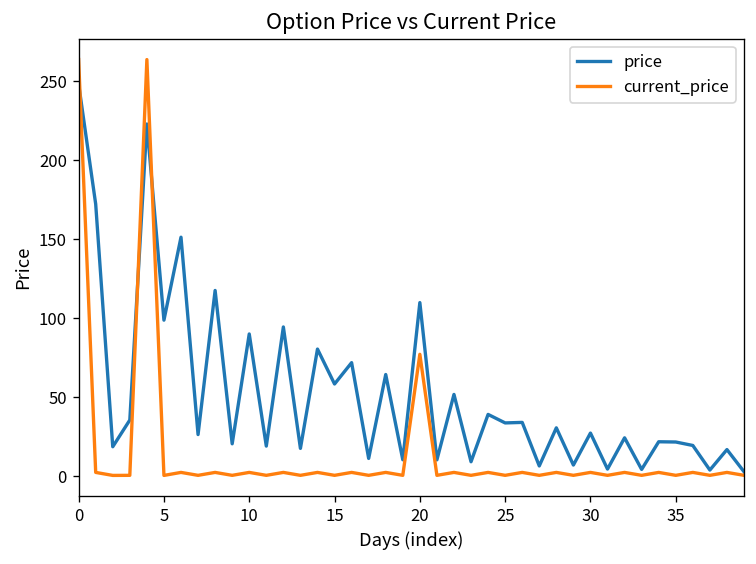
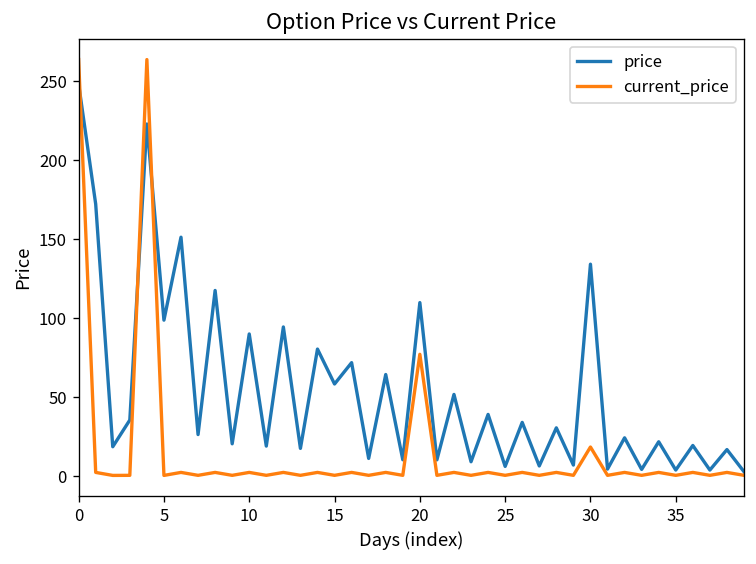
price, 25: 34 -> 6
price, 30: 27 -> 134
current_price, 30: 2 -> 19
price, 35: 22 -> 4
